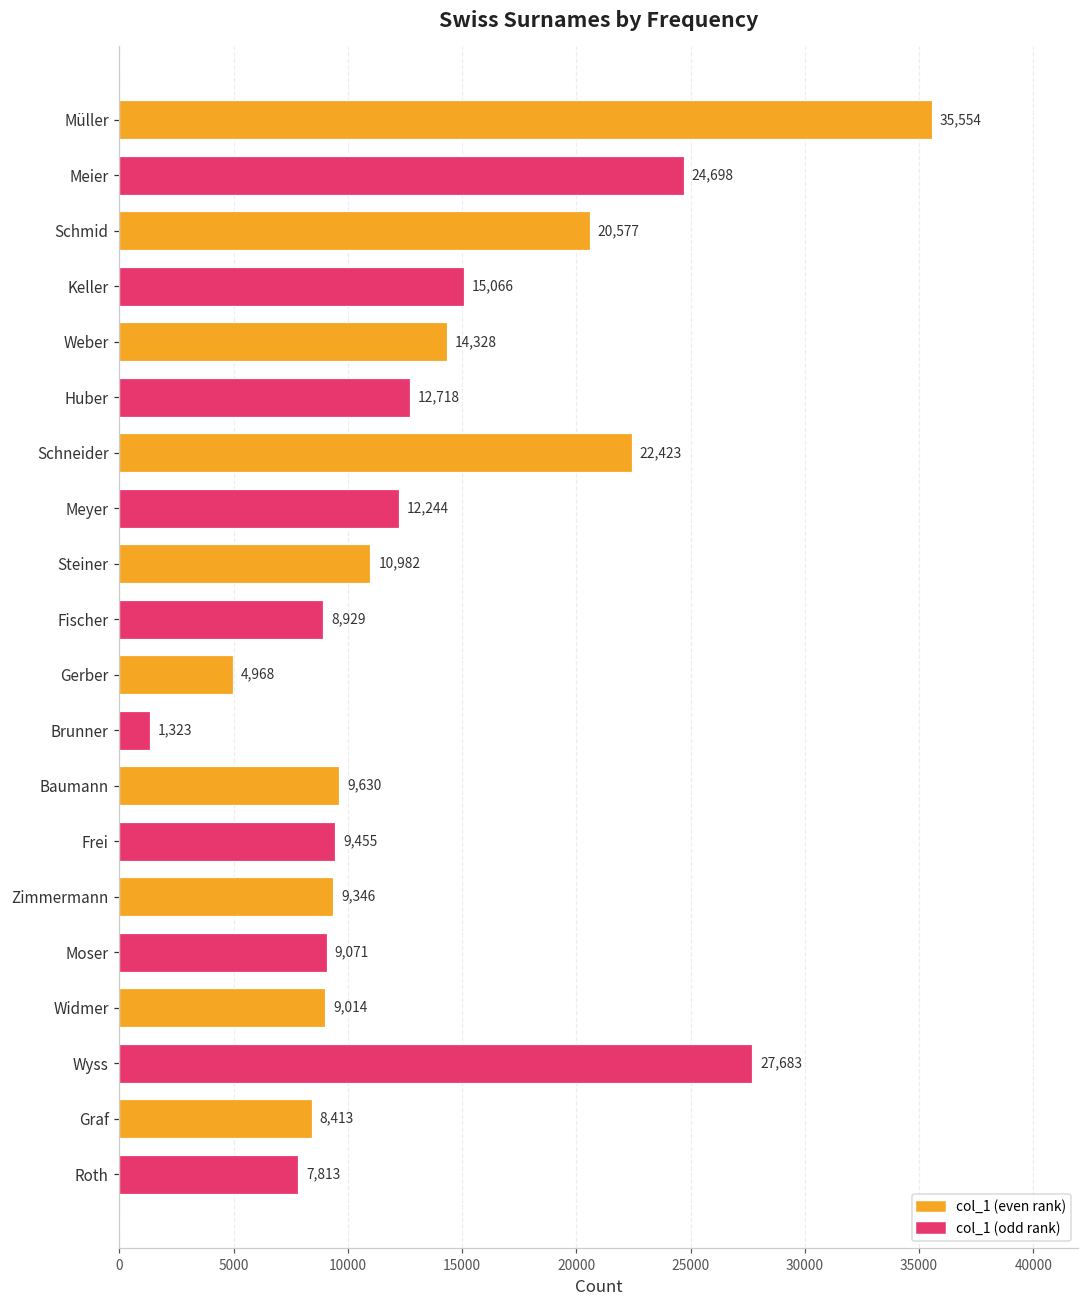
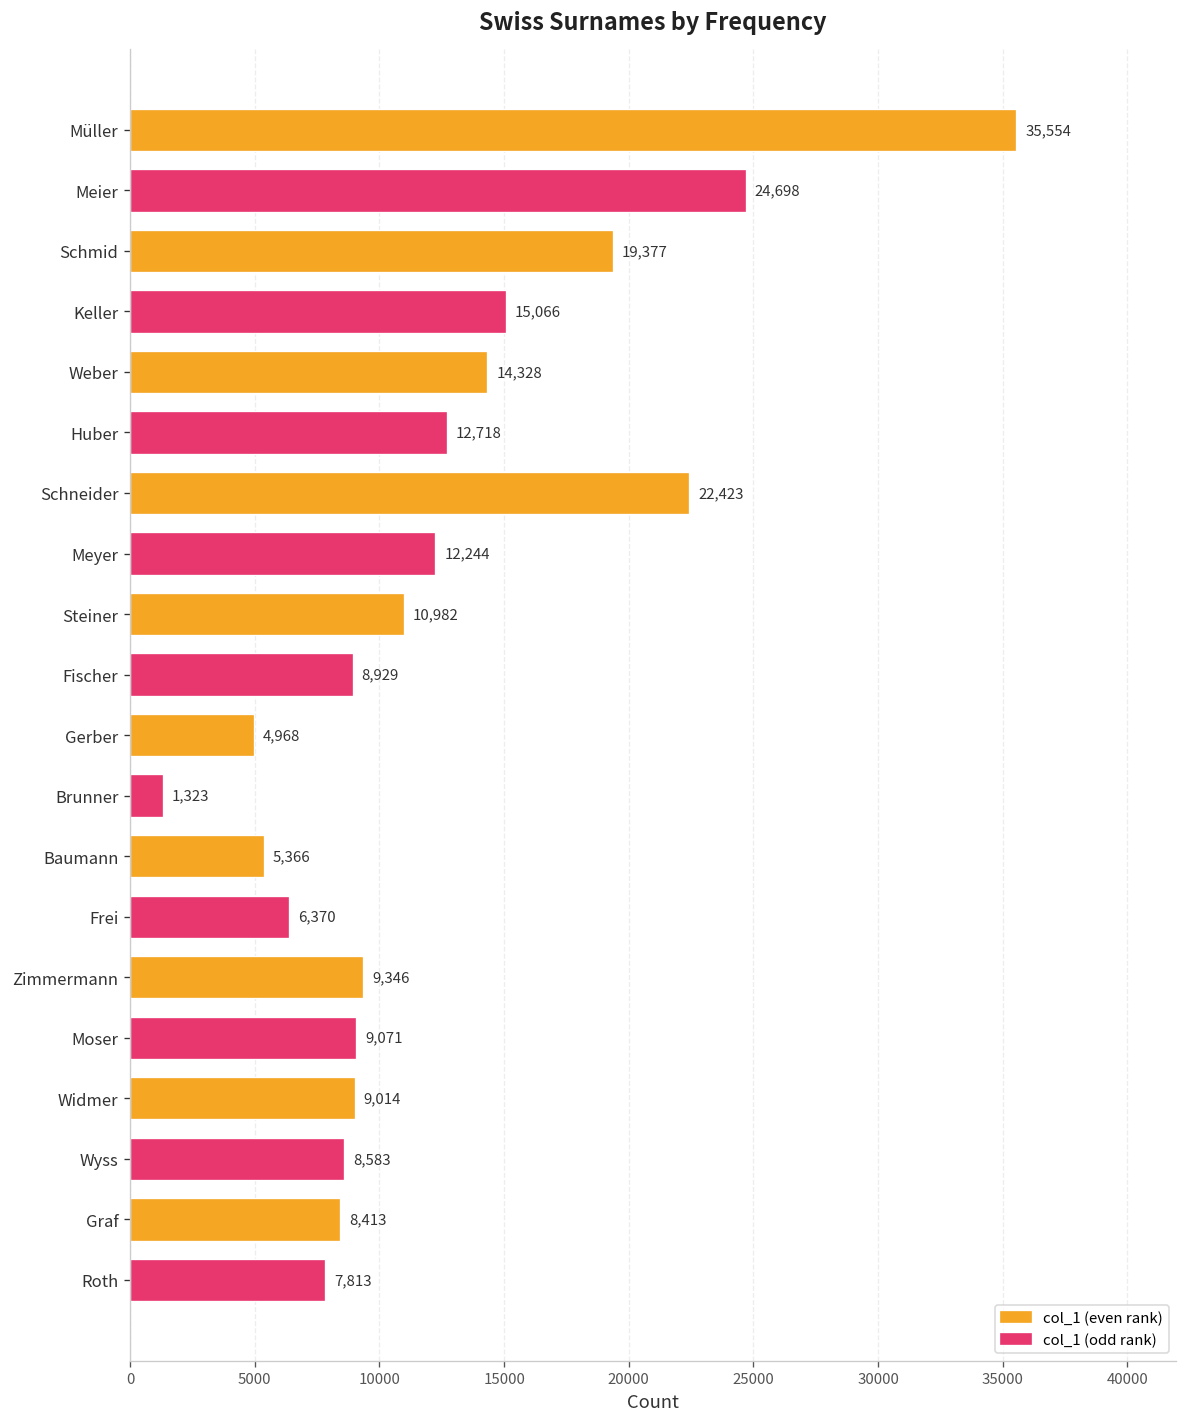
Schmid: 20,577 -> 19,377
Baumann: 9,630 -> 5,366
Frei: 9,455 -> 6,370
Wyss: 27,683 -> 8,583
